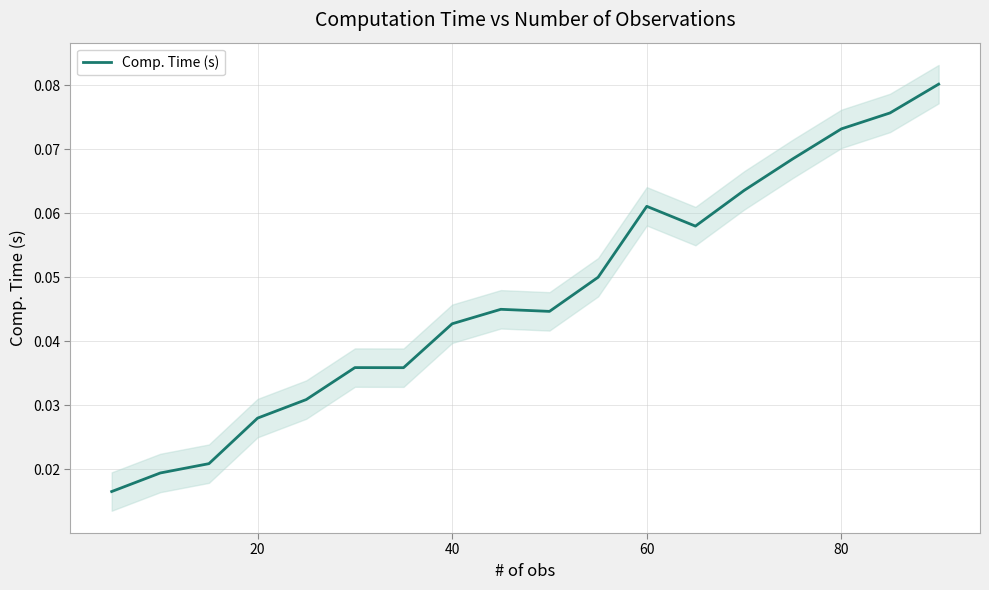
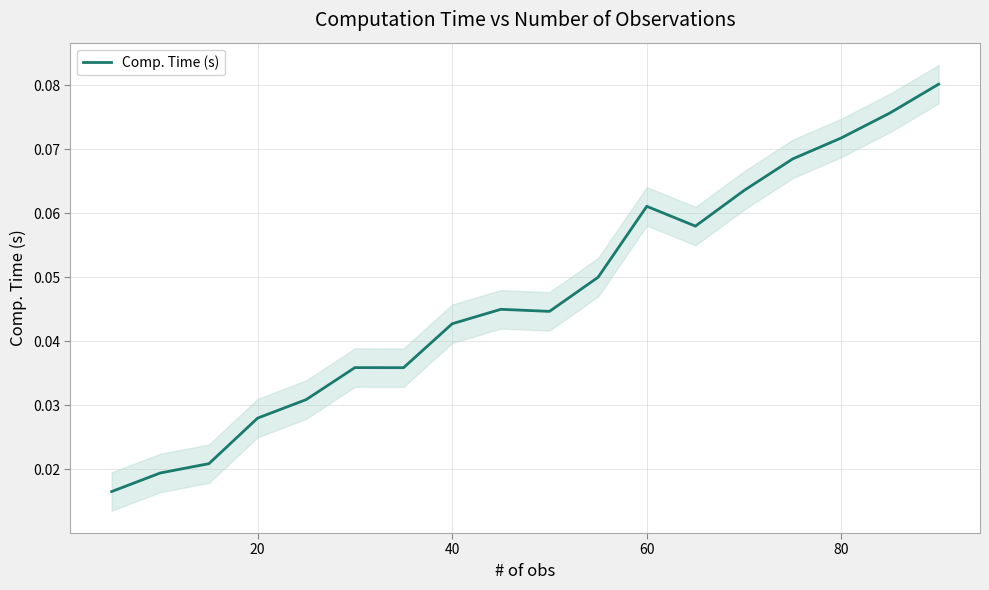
Comp. Time (s), 80: 0.073 -> 0.072
